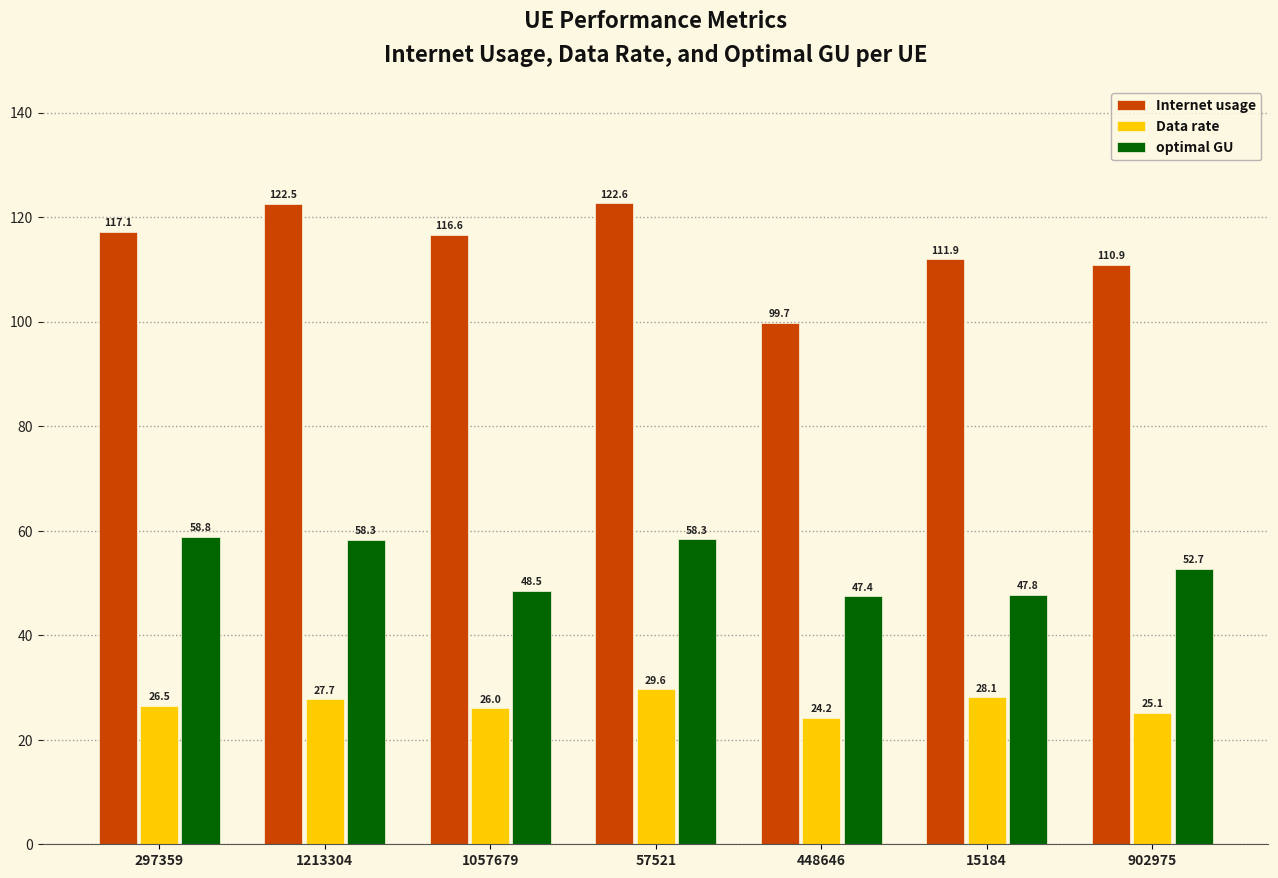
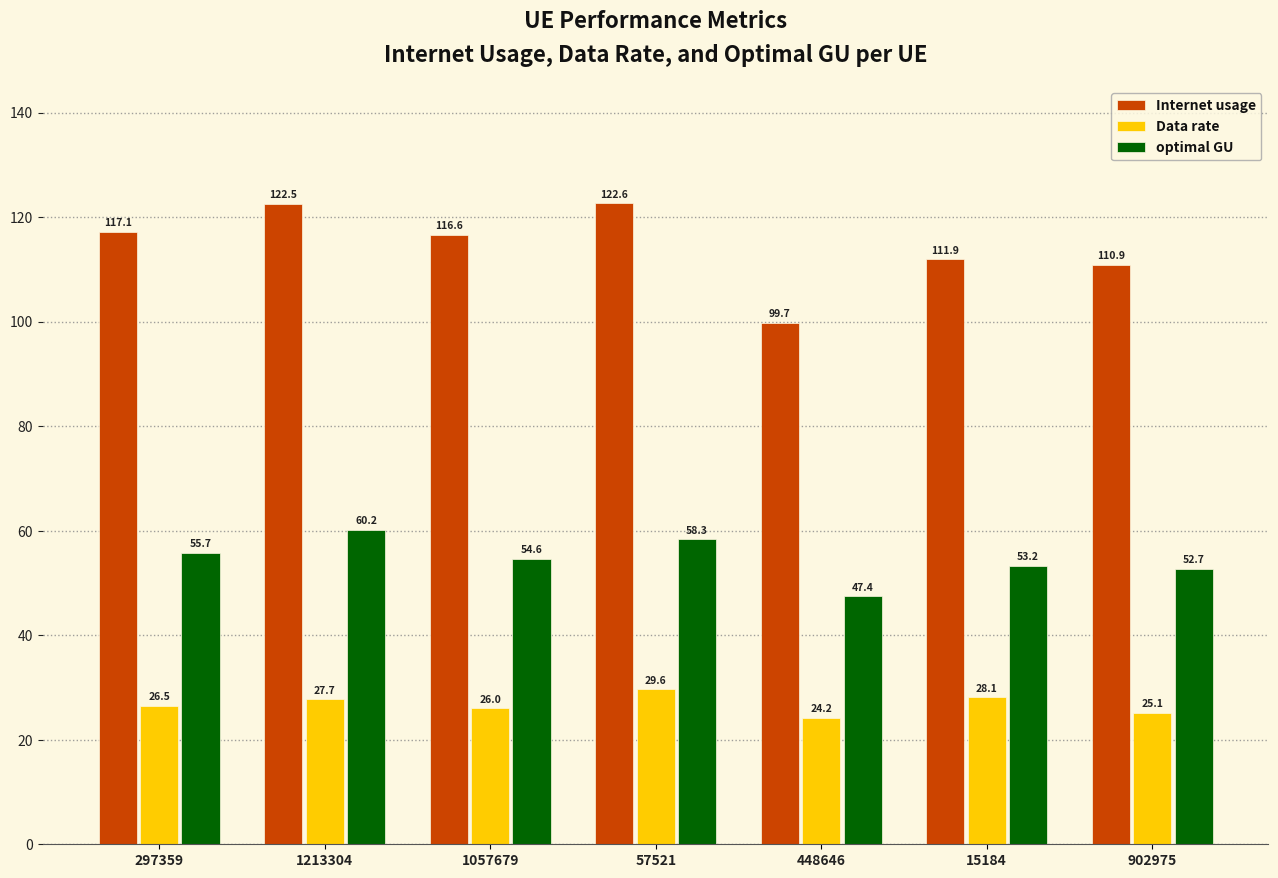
optimal GU, 297359: 58.8 -> 55.7
optimal GU, 1213304: 58.3 -> 60.2
optimal GU, 1057679: 48.5 -> 54.6
optimal GU, 15184: 47.8 -> 53.2
